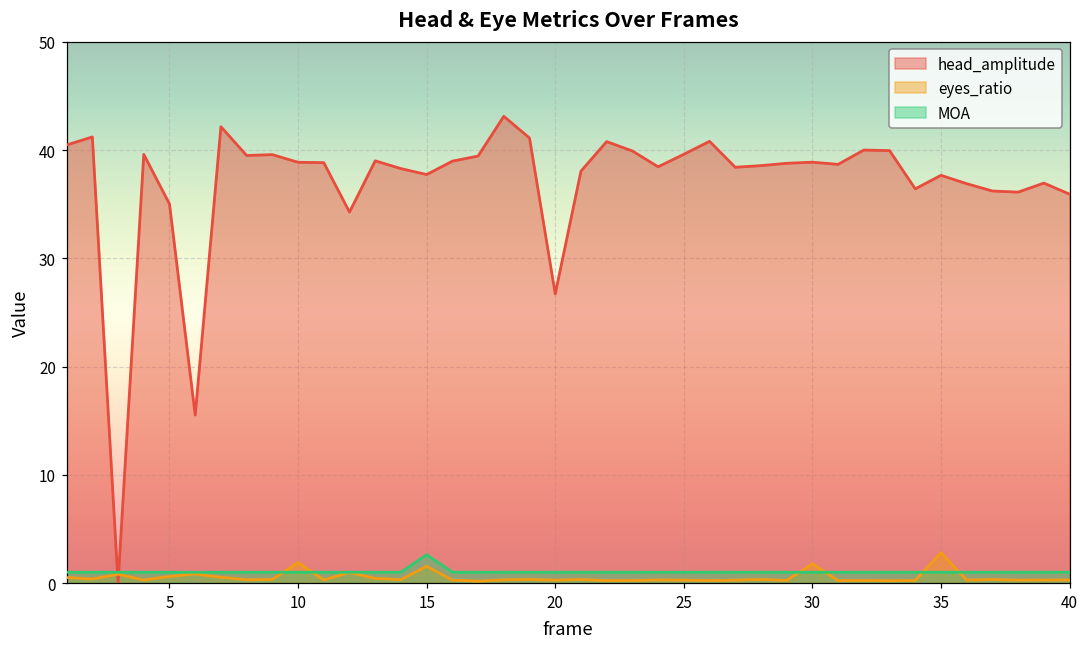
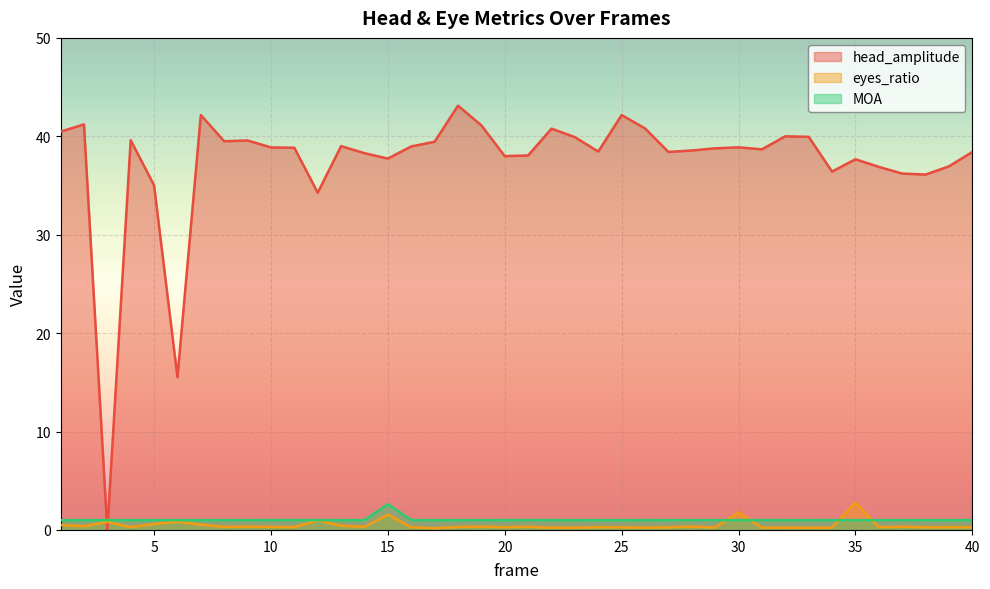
eyes_ratio, 10: 2 -> 0
head_amplitude, 20: 27 -> 38
head_amplitude, 25: 40 -> 42
head_amplitude, 40: 36 -> 38
